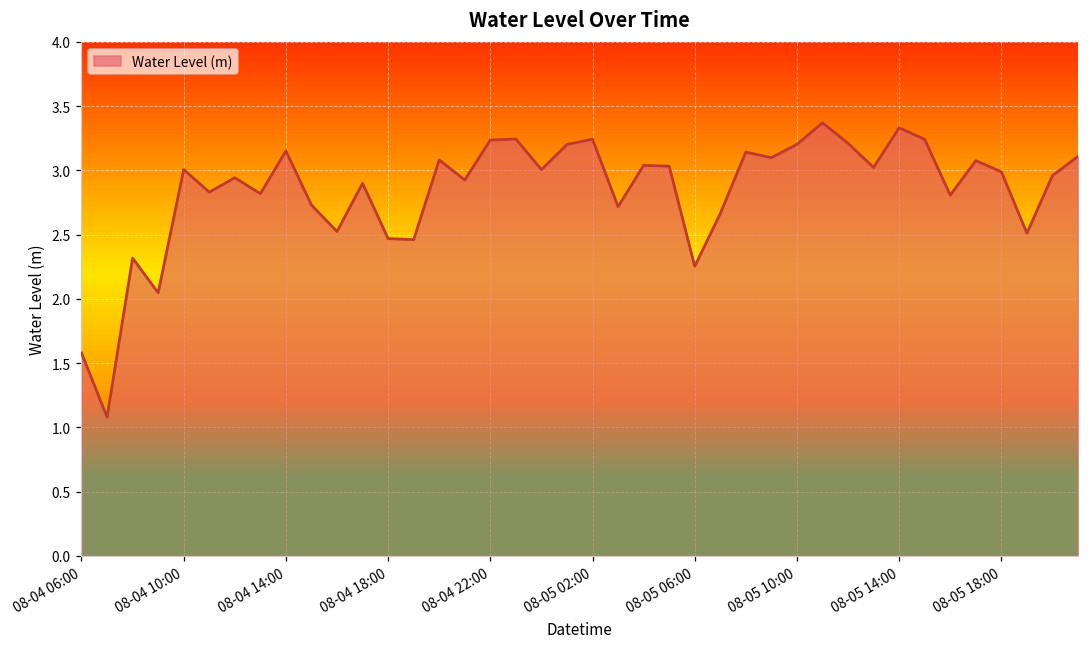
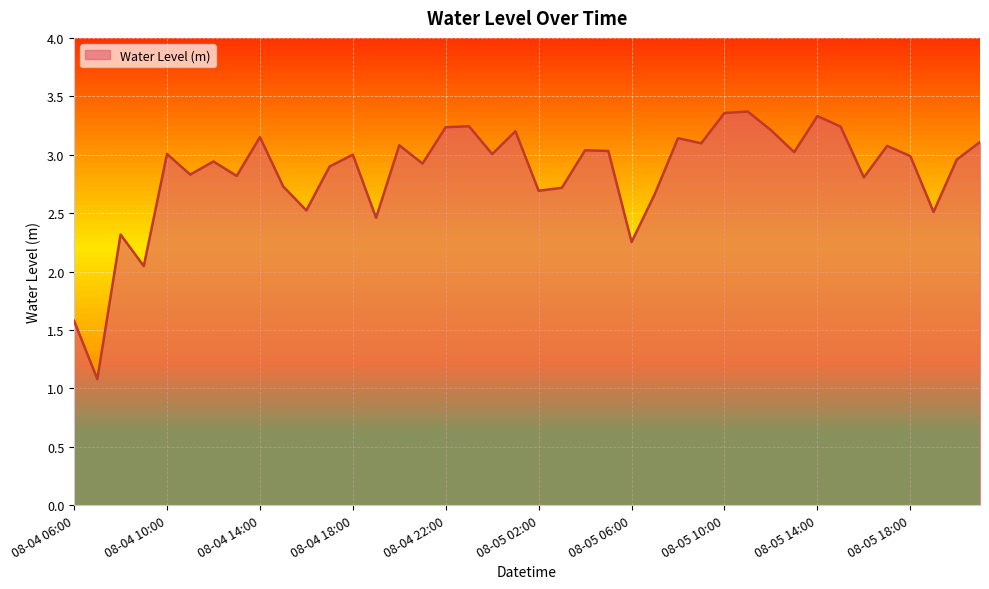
08-04 18:00: 2.47 -> 3.00
08-05 02:00: 3.24 -> 2.69
08-05 10:00: 3.20 -> 3.36
